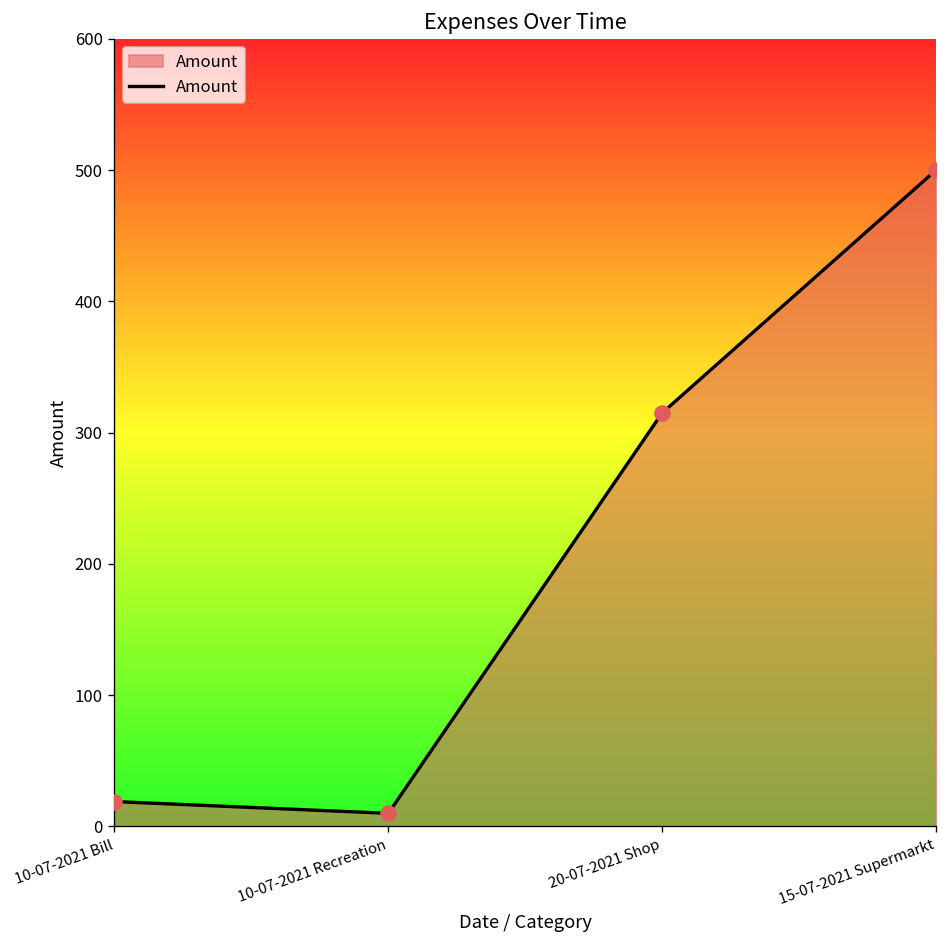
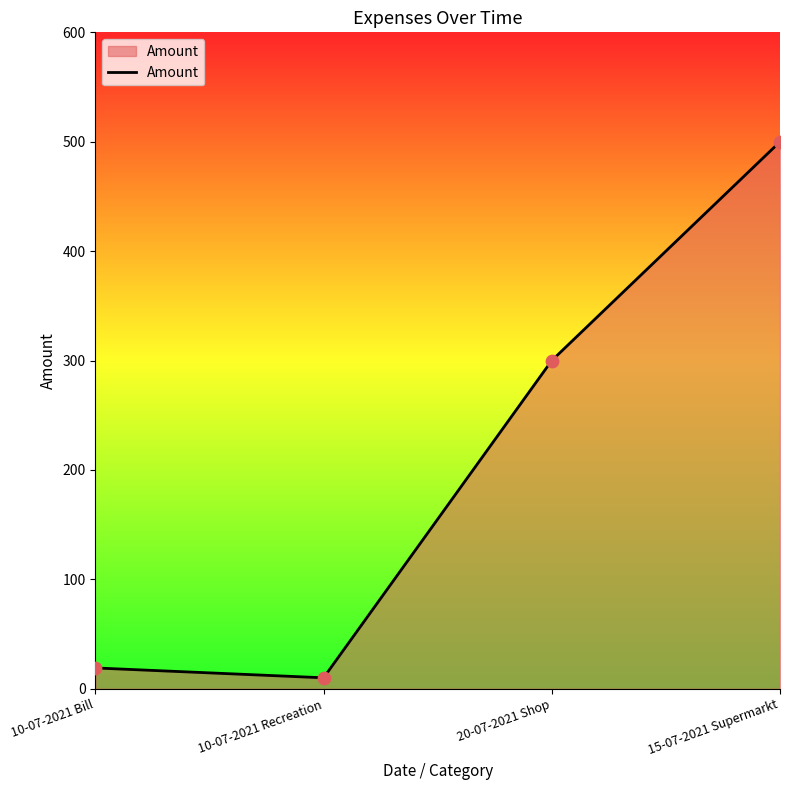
20-07-2021 Shop: 315 -> 300
